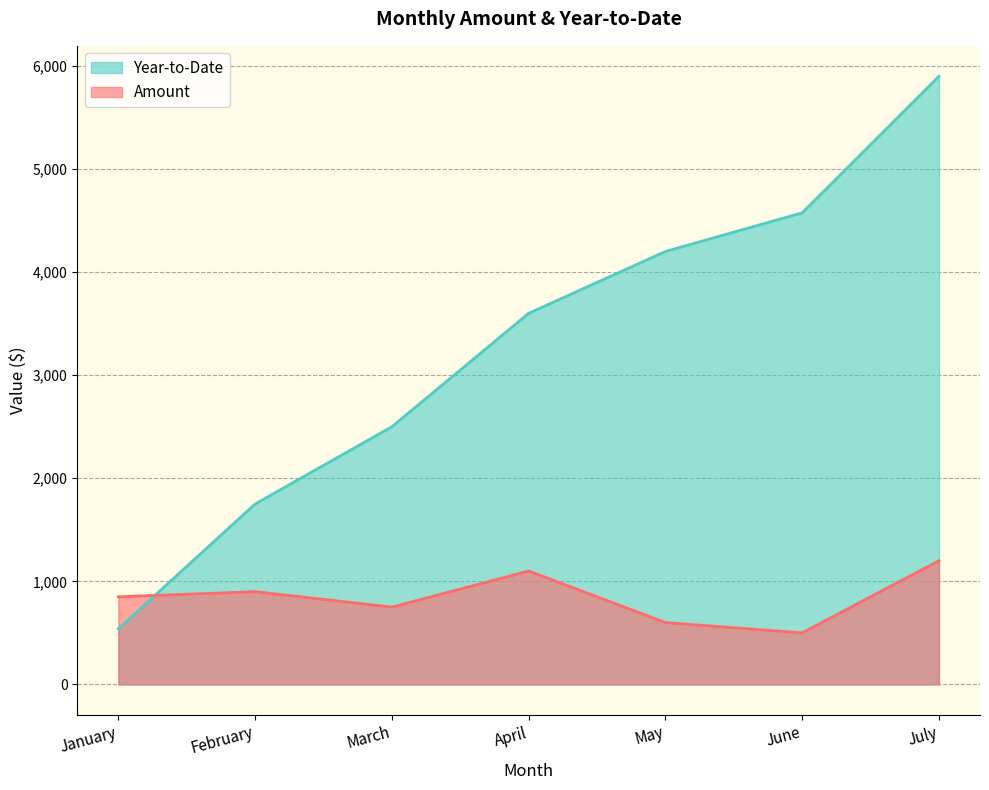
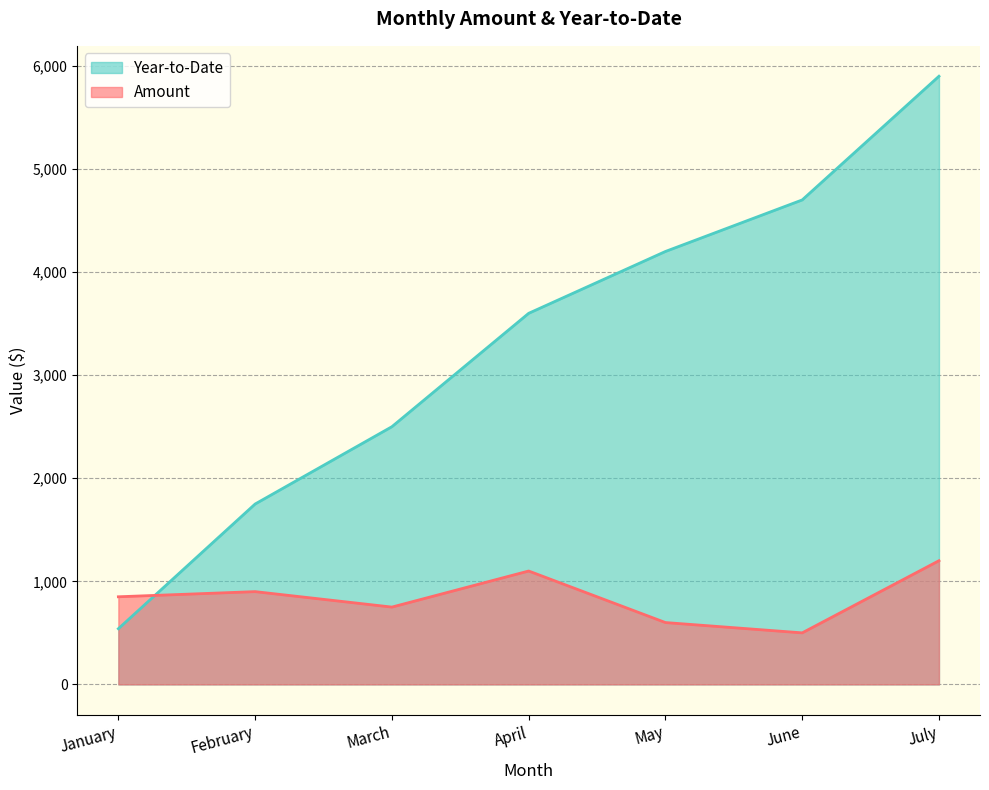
Year-to-Date, June: 4,580 -> 4,700
